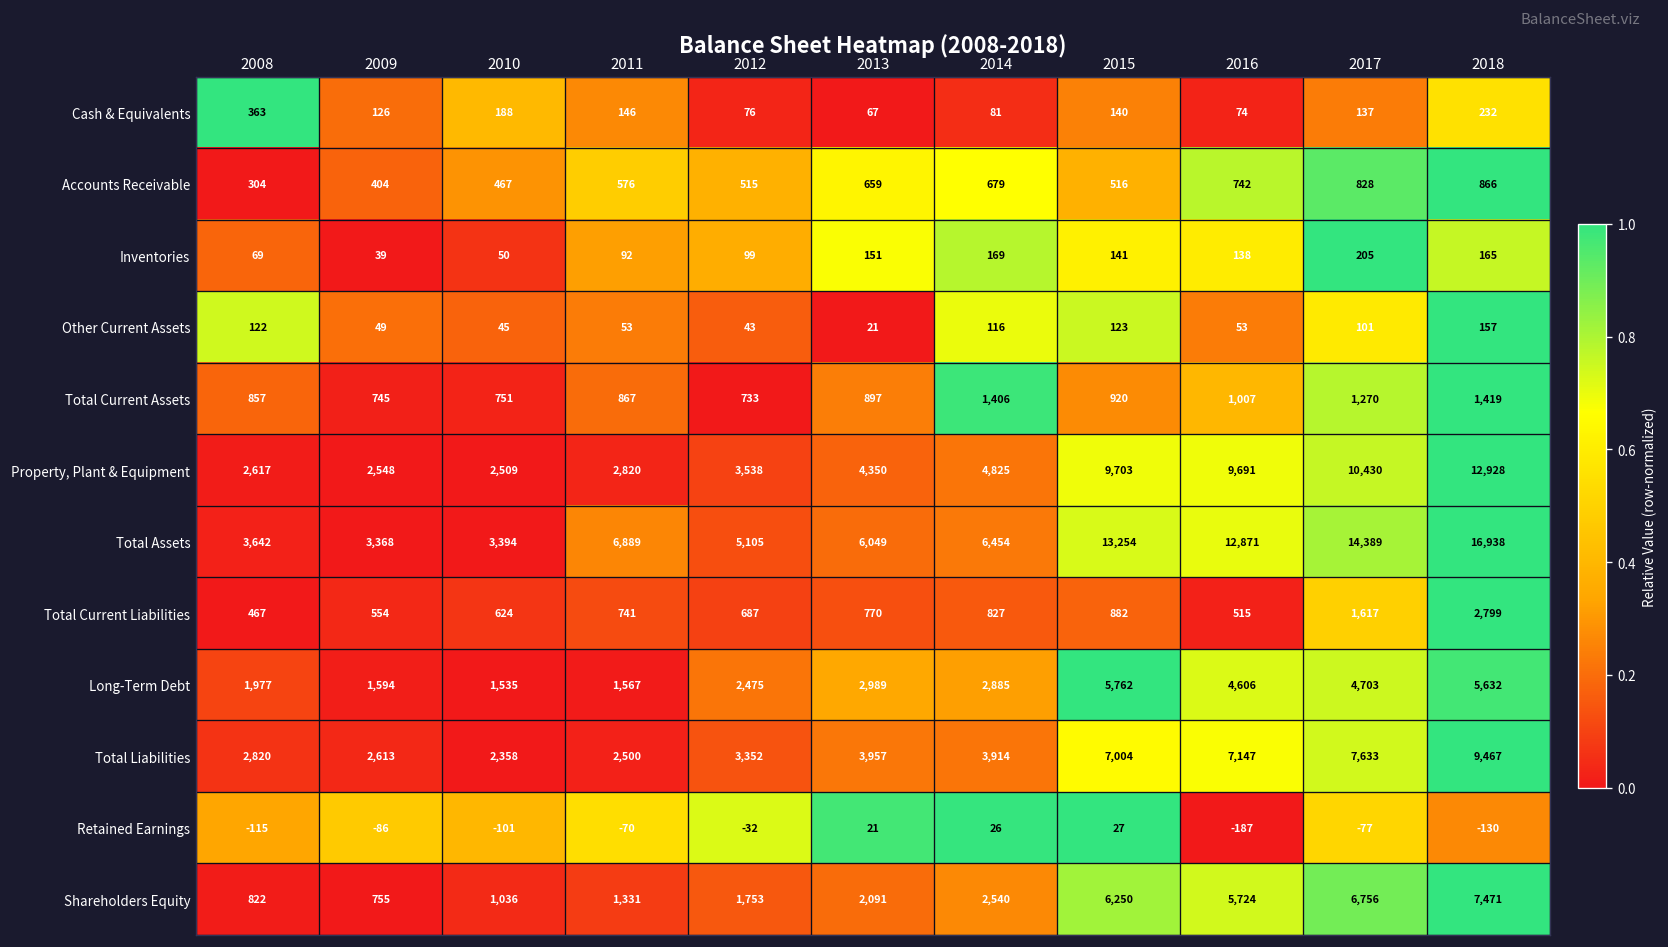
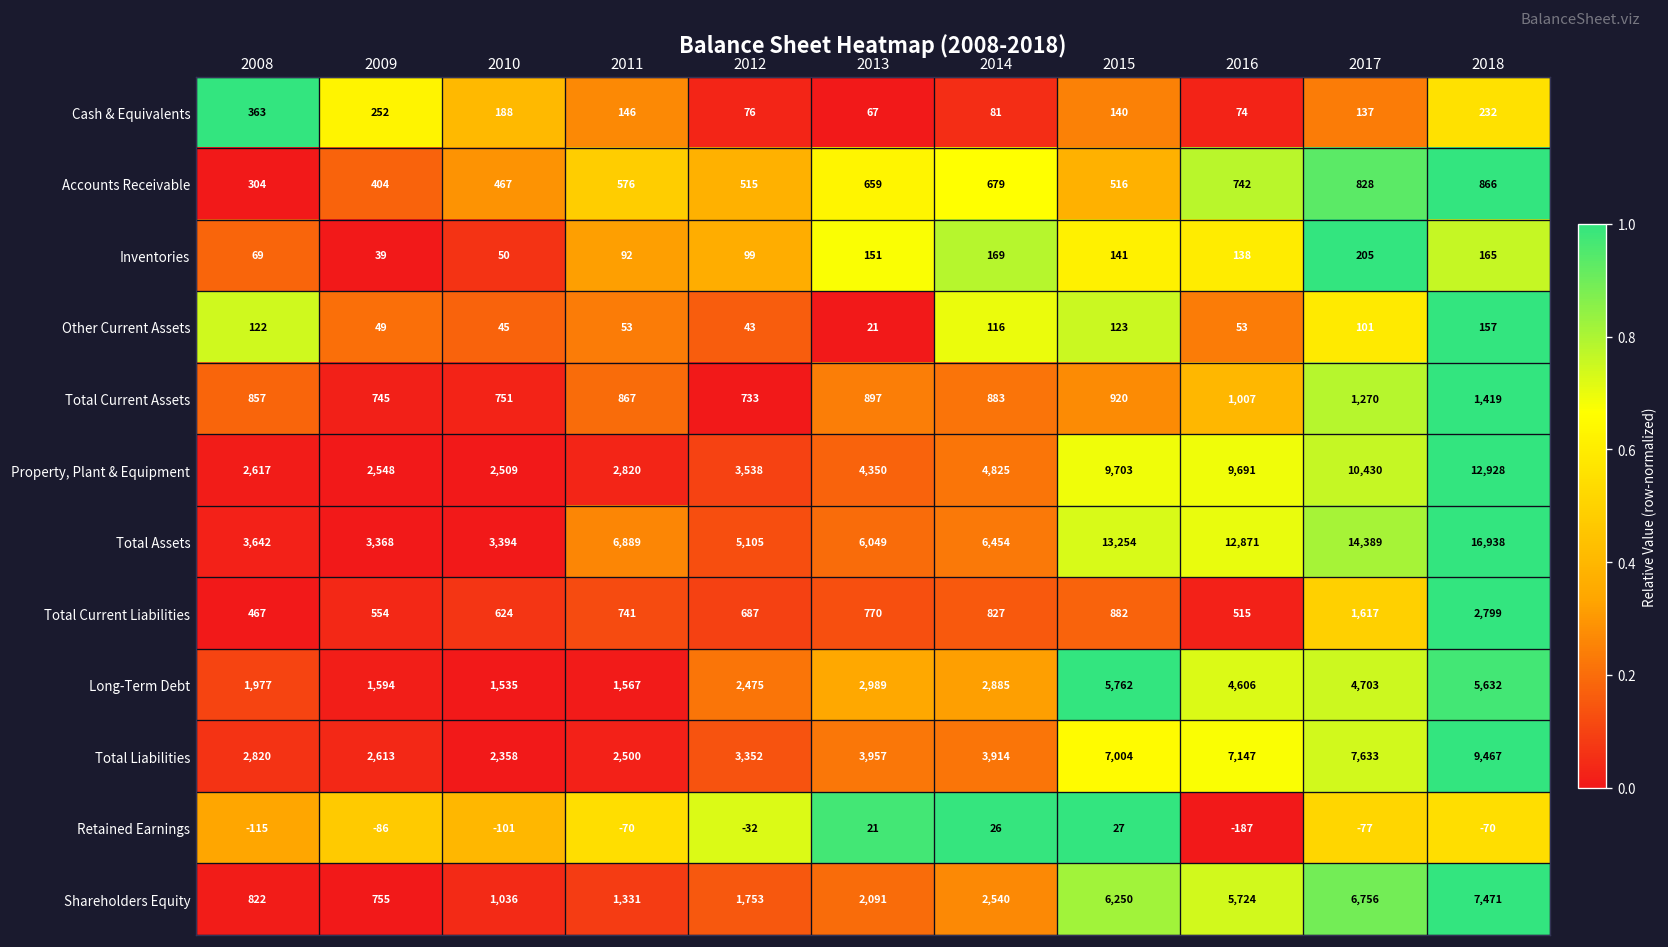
Cash & Equivalents, 2009: 126 -> 252
Total Current Assets, 2014: 1,406 -> 883
Retained Earnings, 2018: -130 -> -70
